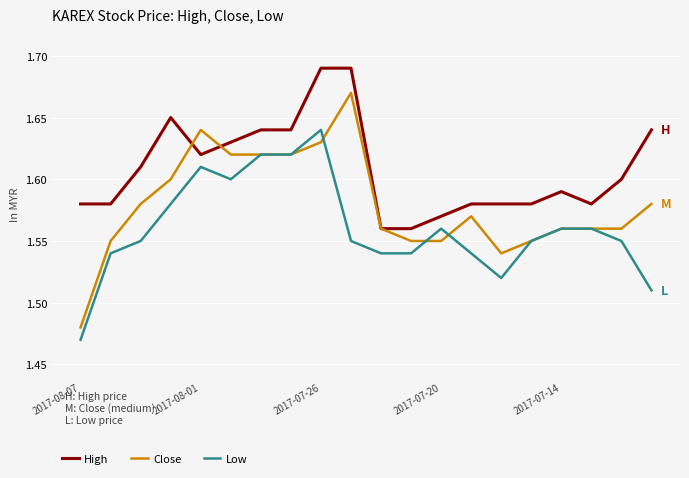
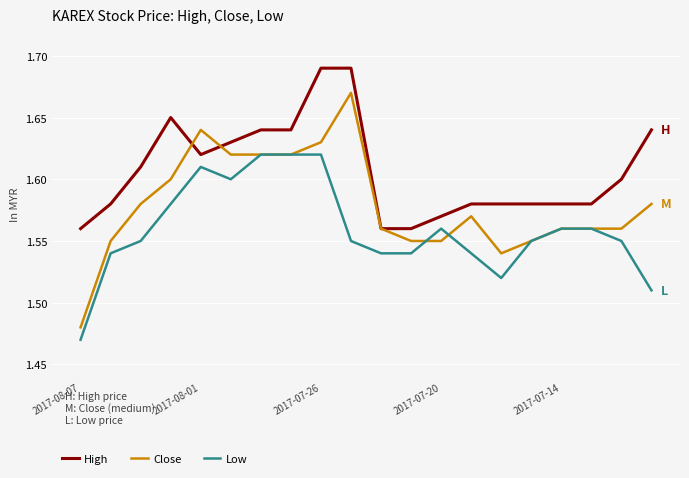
High, 2017-08-07: 1.58 -> 1.56
Low, 2017-07-26: 1.64 -> 1.62
High, 2017-07-14: 1.59 -> 1.58
